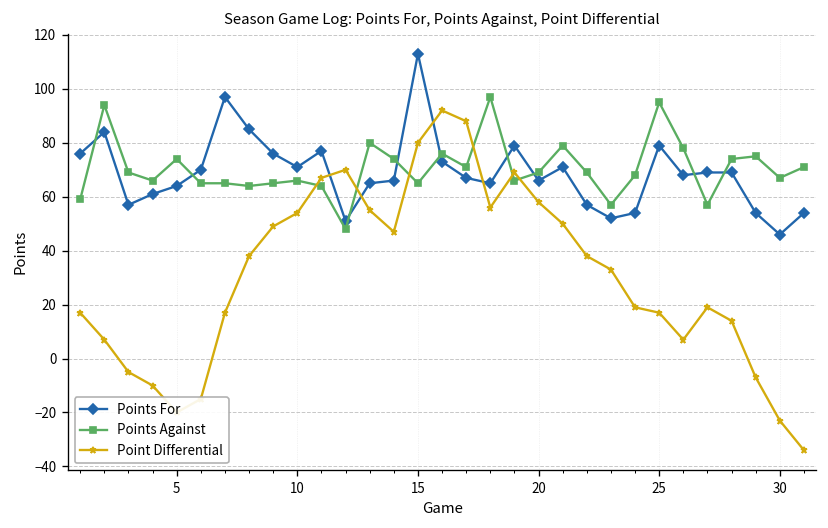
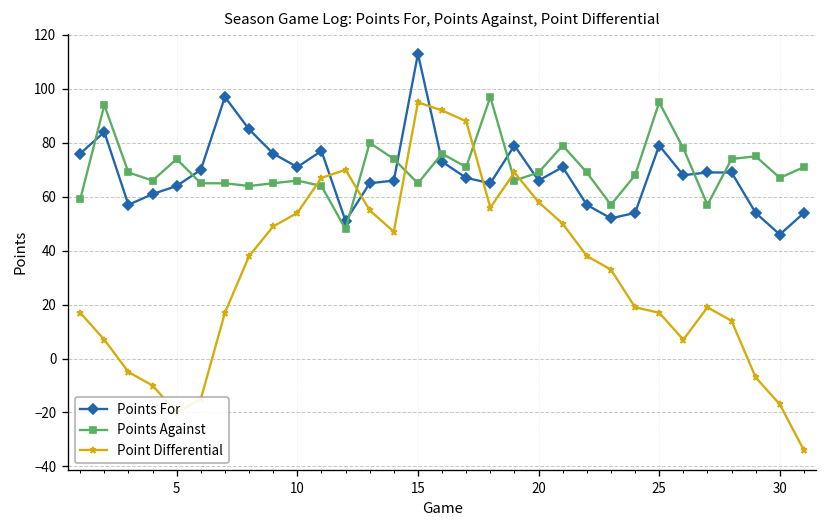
Point Differential, 15: 80 -> 95
Point Differential, 30: -23 -> -17
